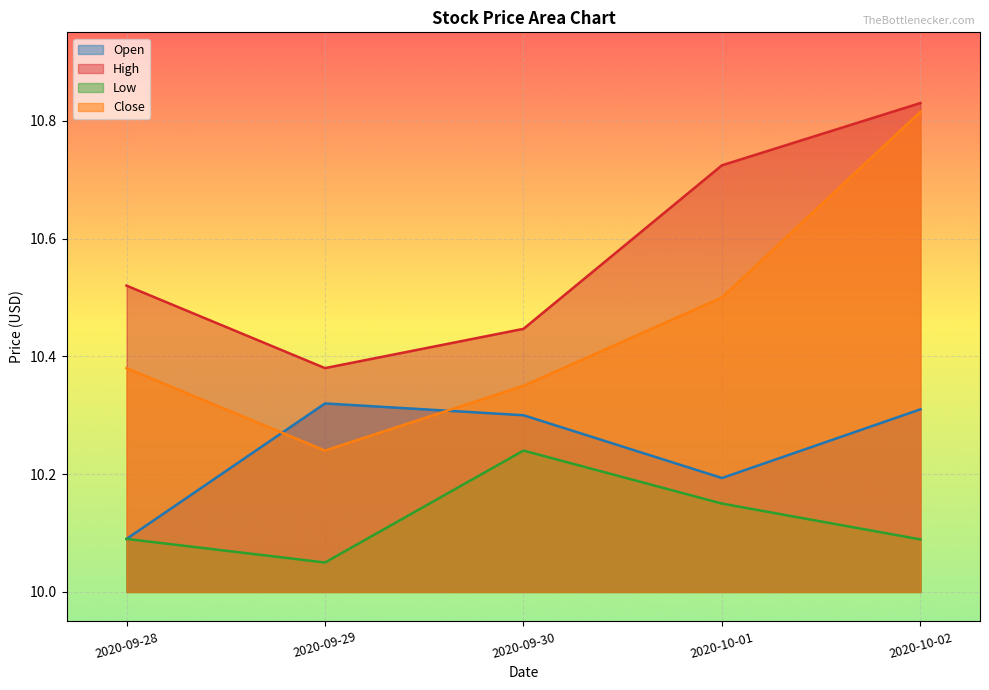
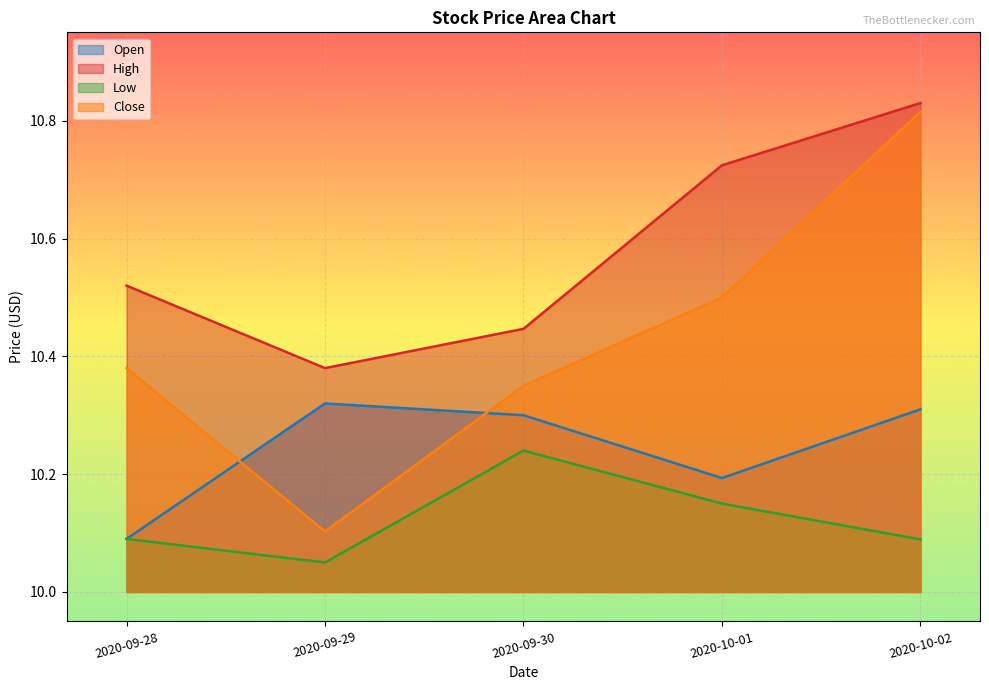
Close, 2020-09-29: 10.24 -> 10.10
